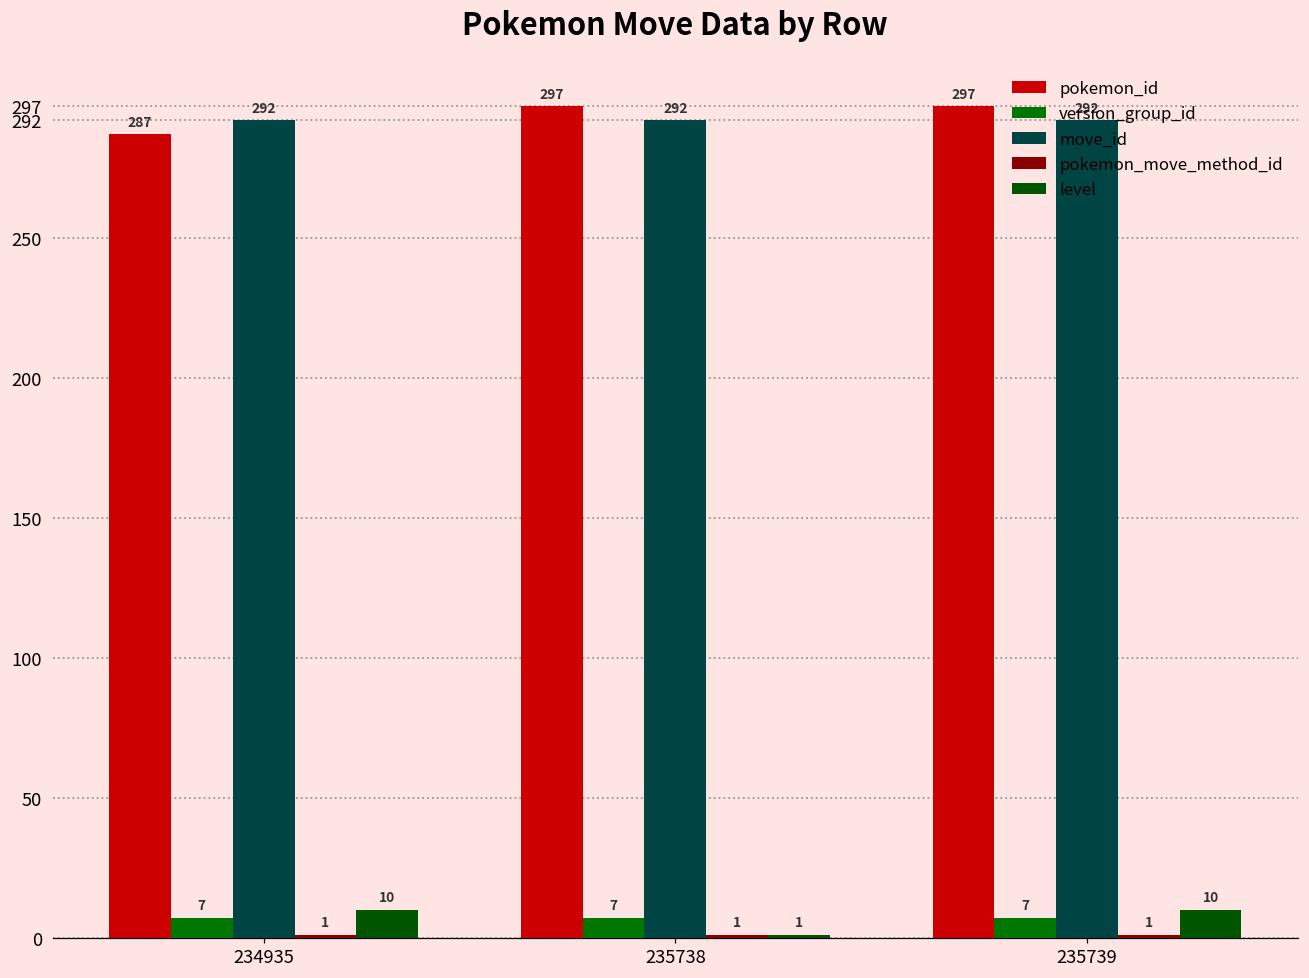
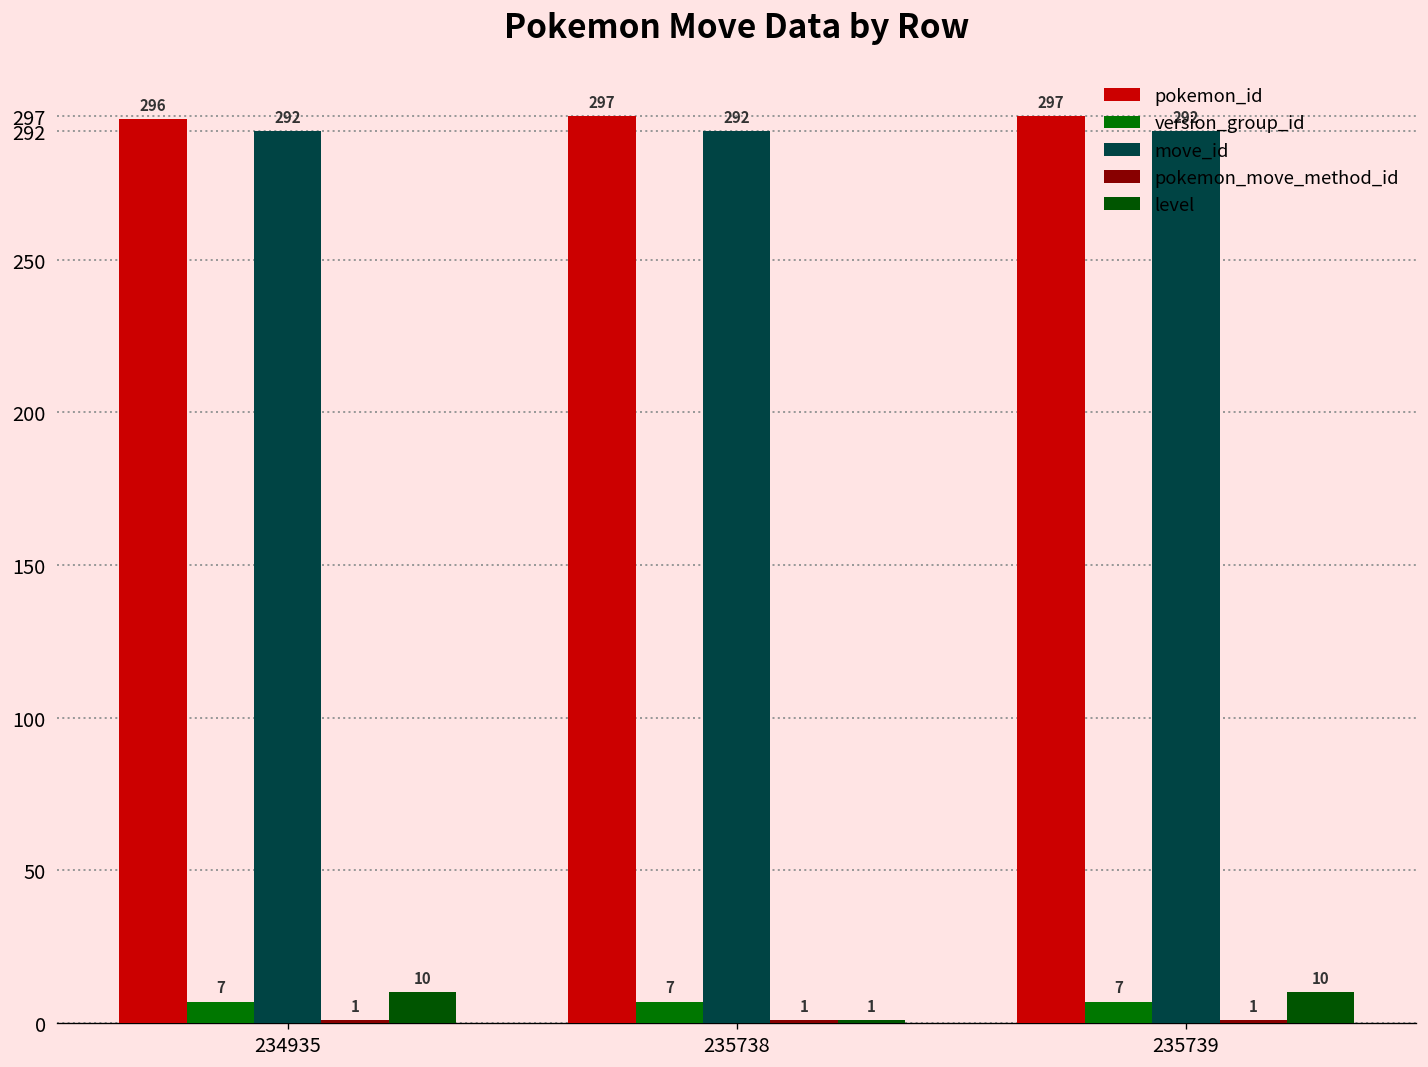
pokemon_id, 234935: 287 -> 296
